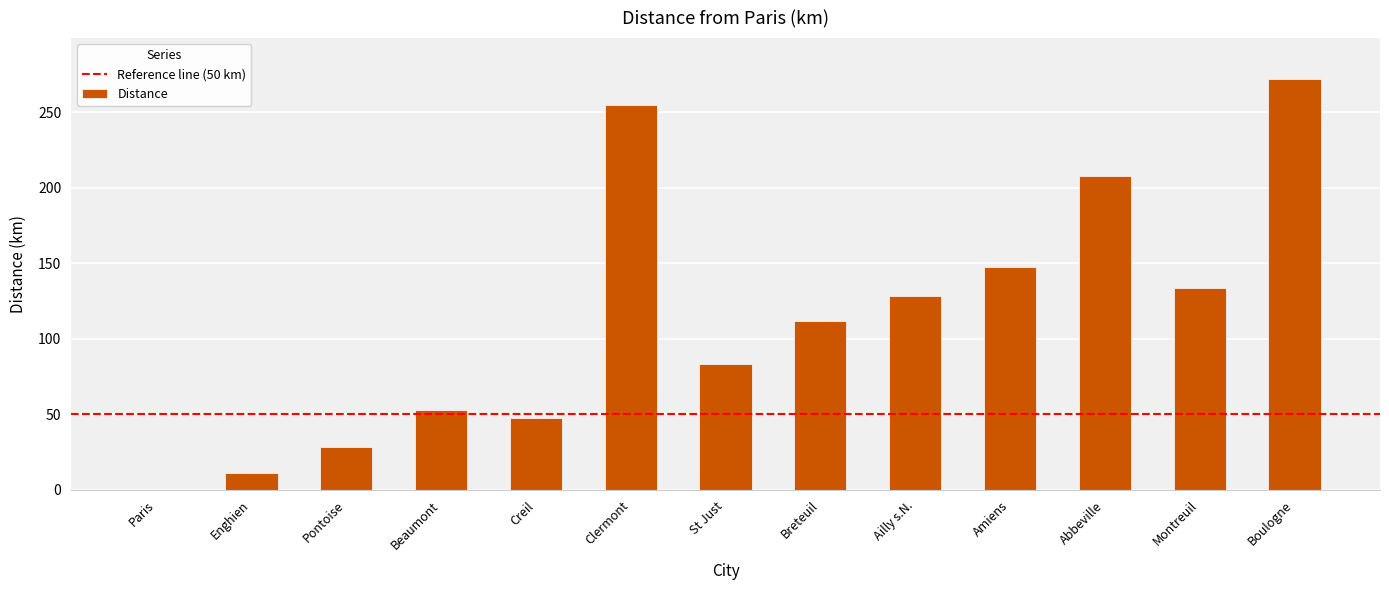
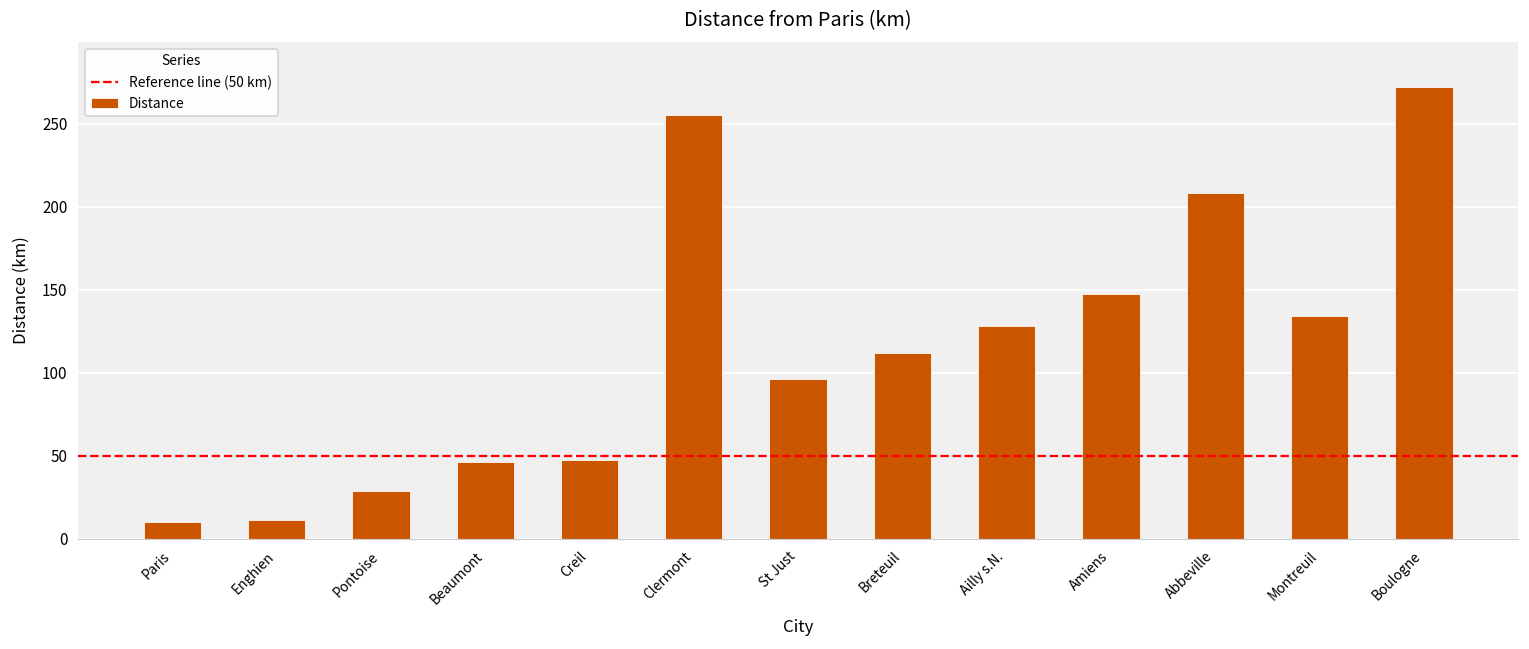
Paris: 0 -> 10
Beaumont: 53 -> 46
St Just: 83 -> 97
